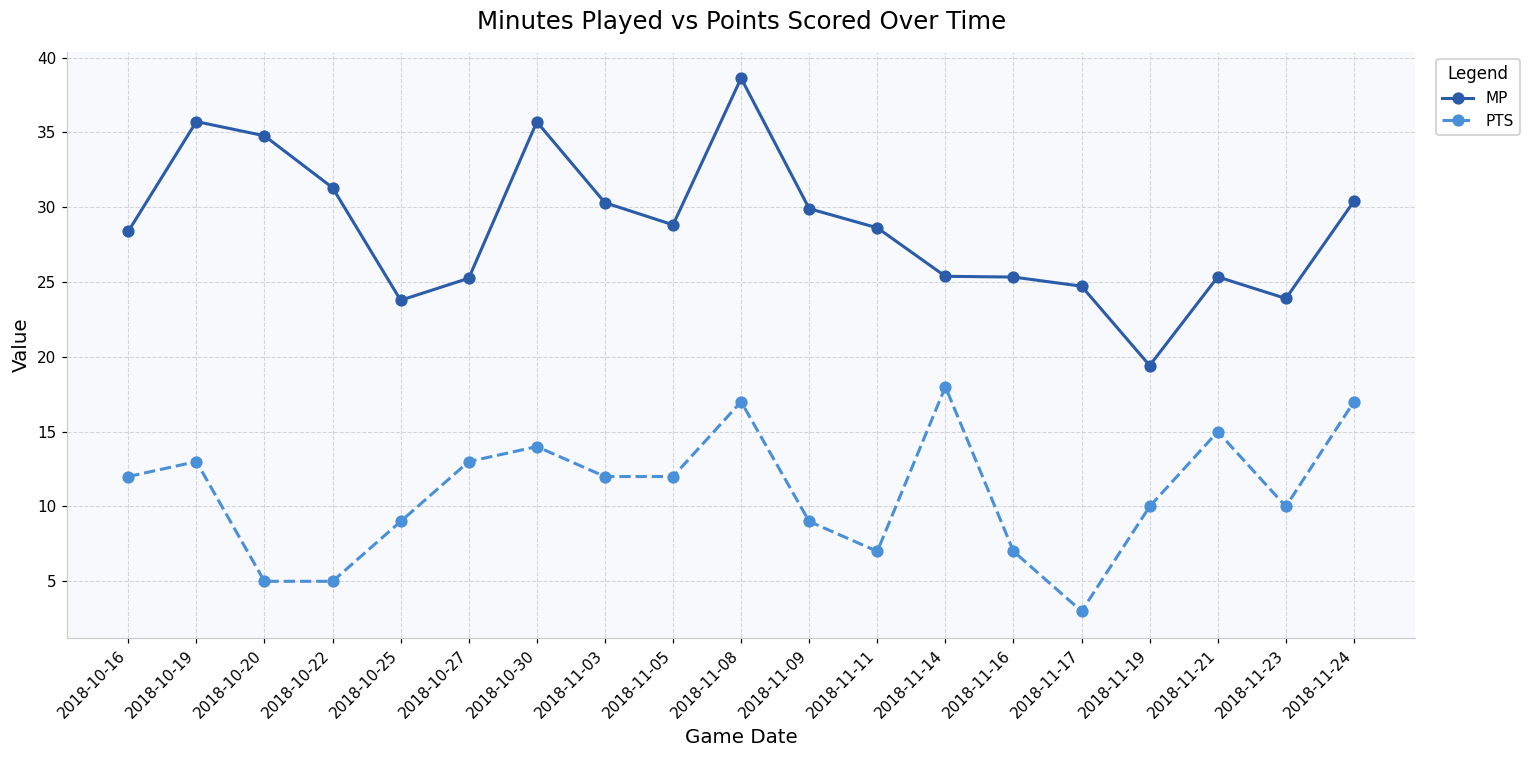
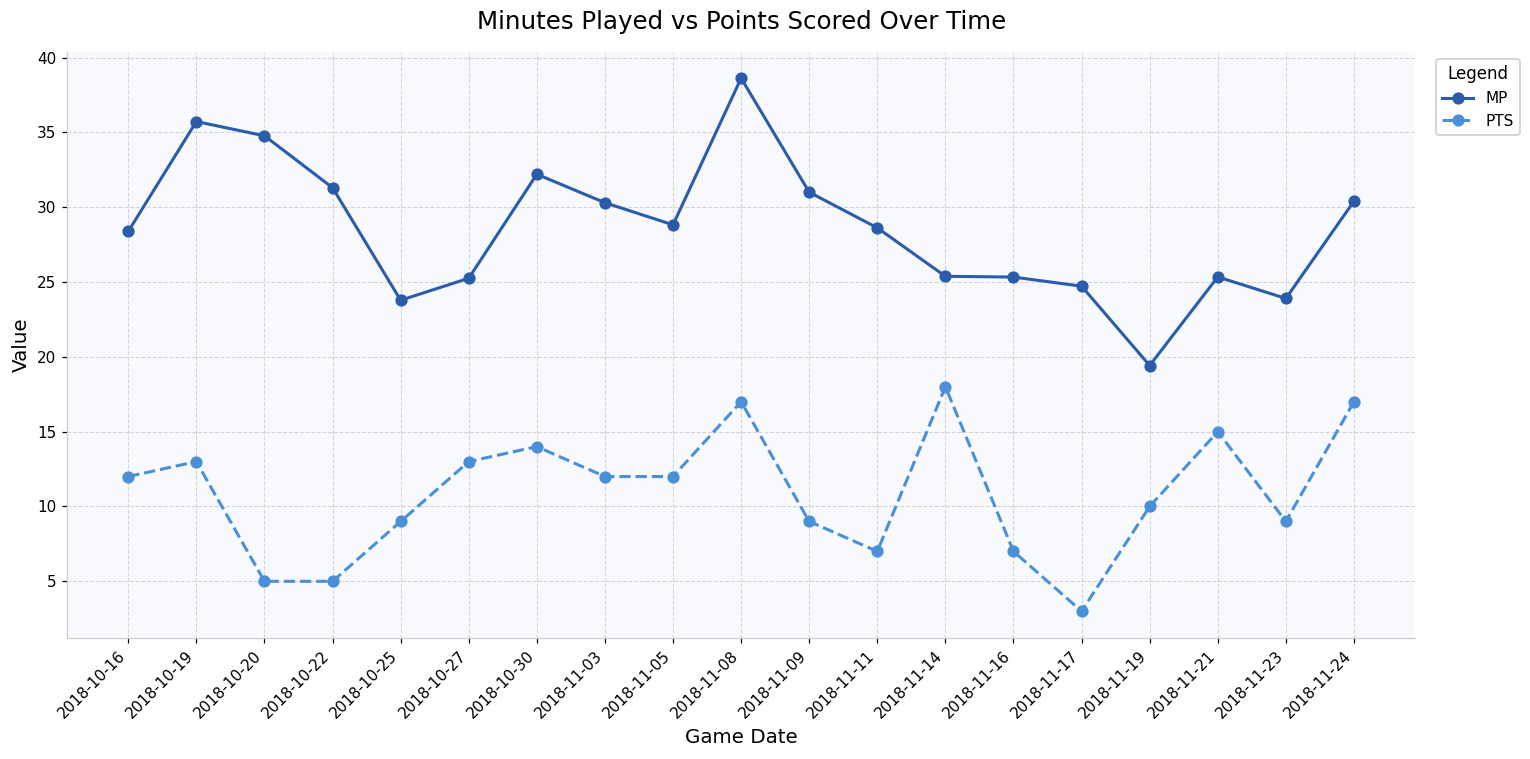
MP, 2018-10-30: 35.7 -> 32.2
MP, 2018-11-09: 29.9 -> 31.0
PTS, 2018-11-23: 10 -> 9
